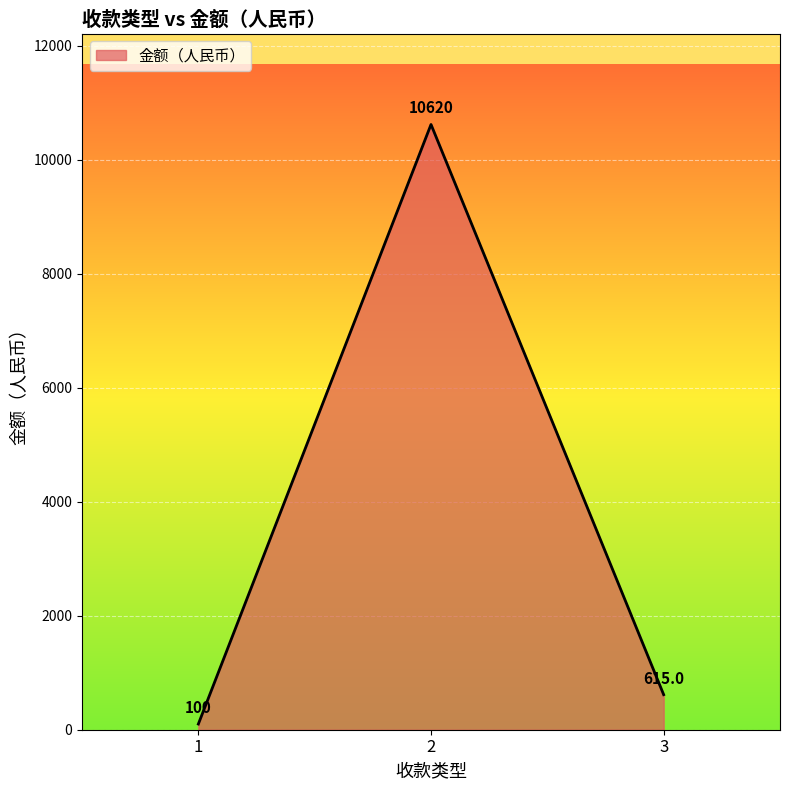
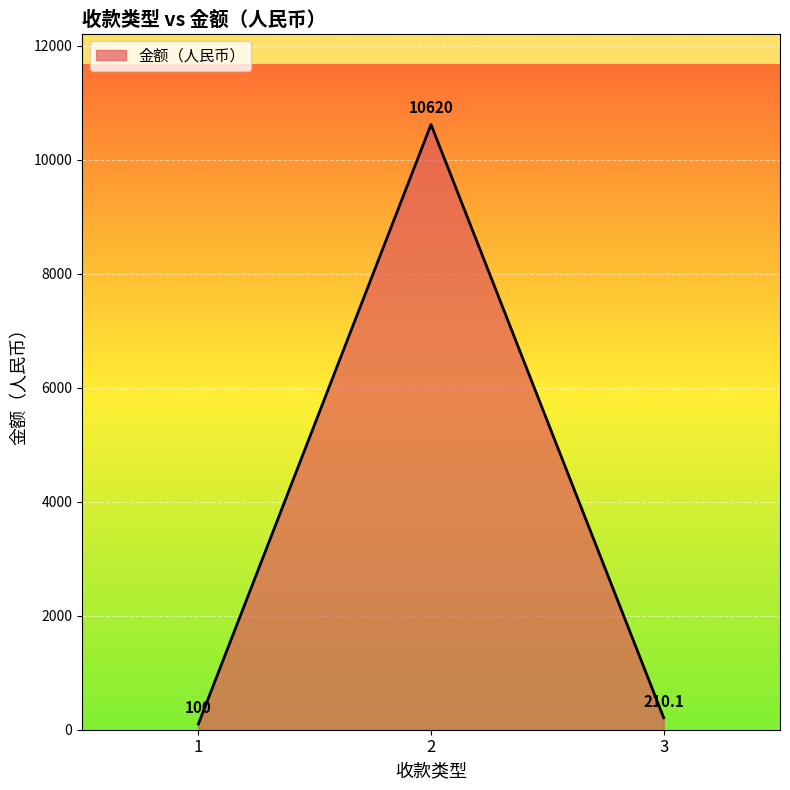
3: 615.0 -> 210.1
